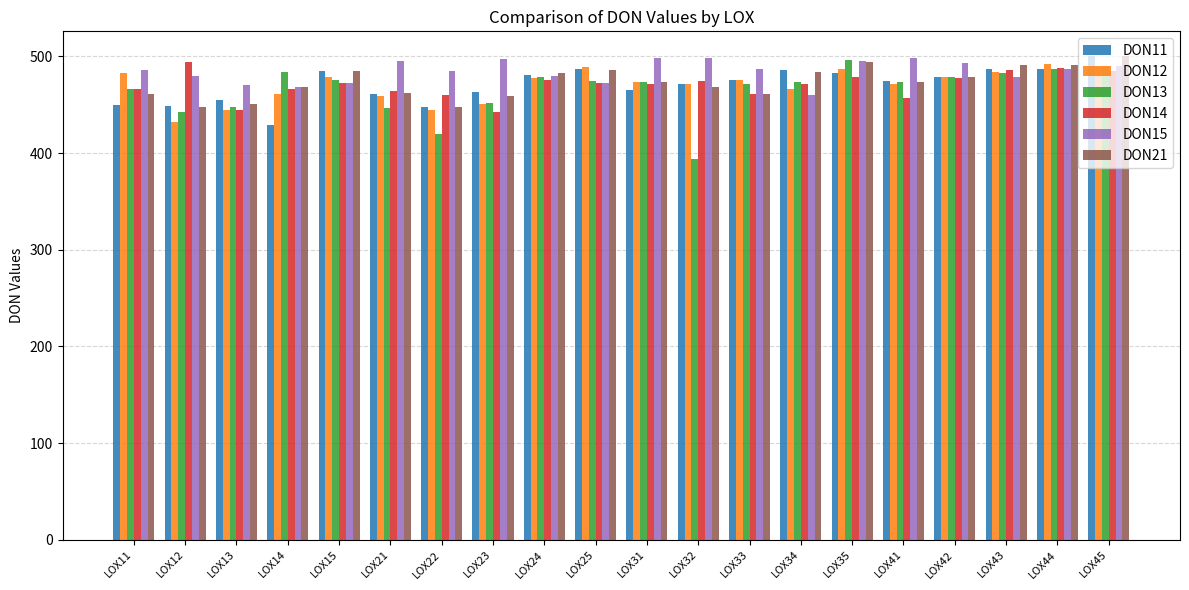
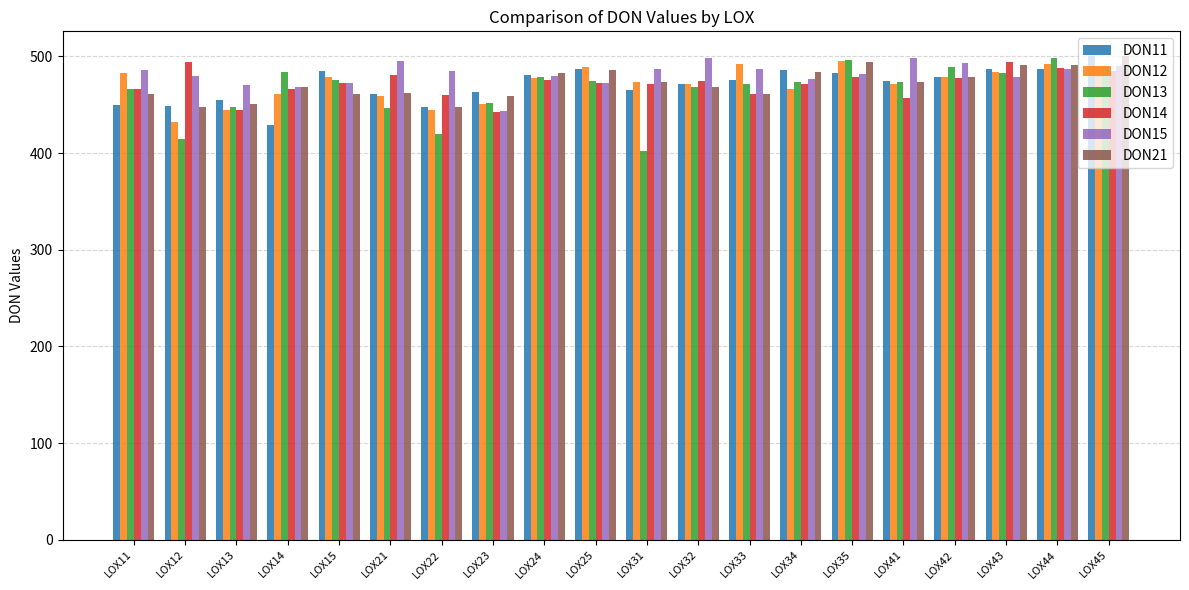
DON13, LOX12: 440 -> 410
DON21, LOX15: 480 -> 460
DON14, LOX21: 460 -> 480
DON15, LOX23: 500 -> 440
DON13, LOX31: 470 -> 400
DON15, LOX31: 500 -> 490
DON13, LOX32: 390 -> 470
DON12, LOX33: 480 -> 490
DON15, LOX34: 460 -> 480
DON12, LOX35: 490 -> 500
DON15, LOX35: 500 -> 480
DON13, LOX42: 480 -> 490
DON14, LOX43: 486 -> 495
DON13, LOX44: 490 -> 500
